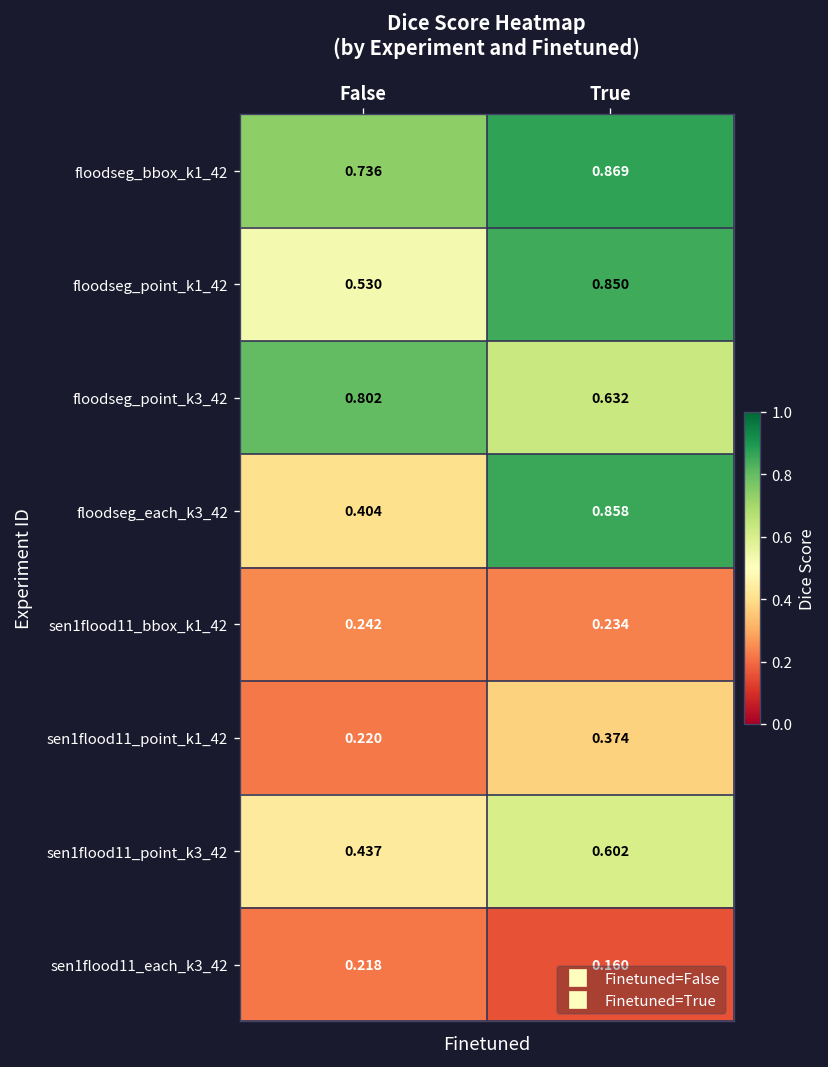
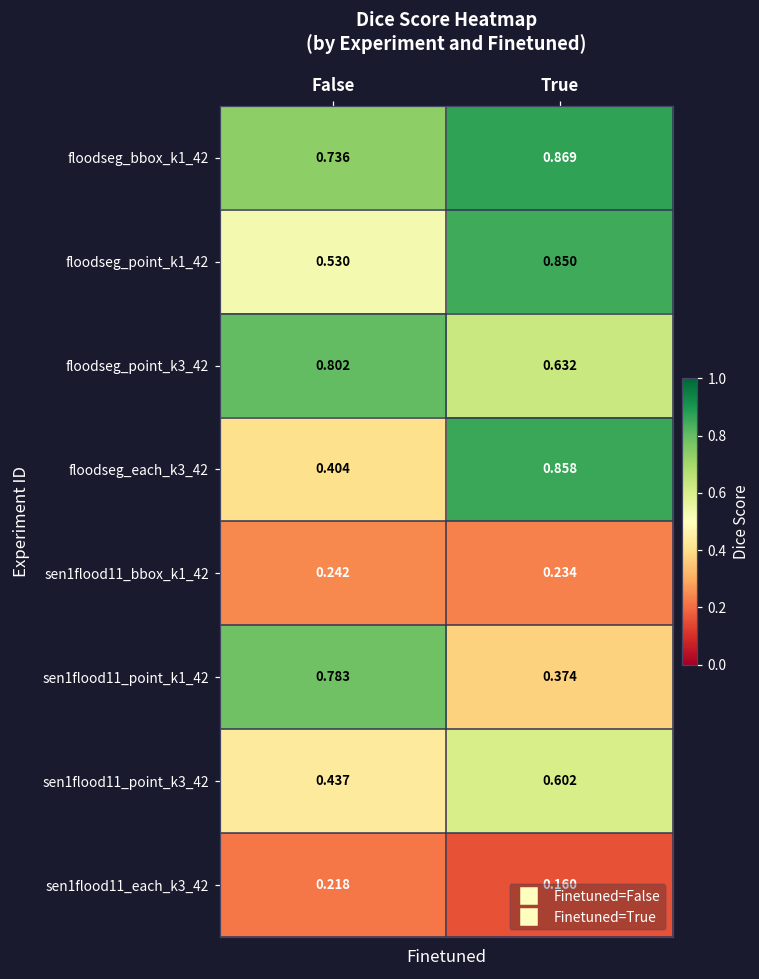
sen1flood11_point_k1_42, False: 0.220 -> 0.783
